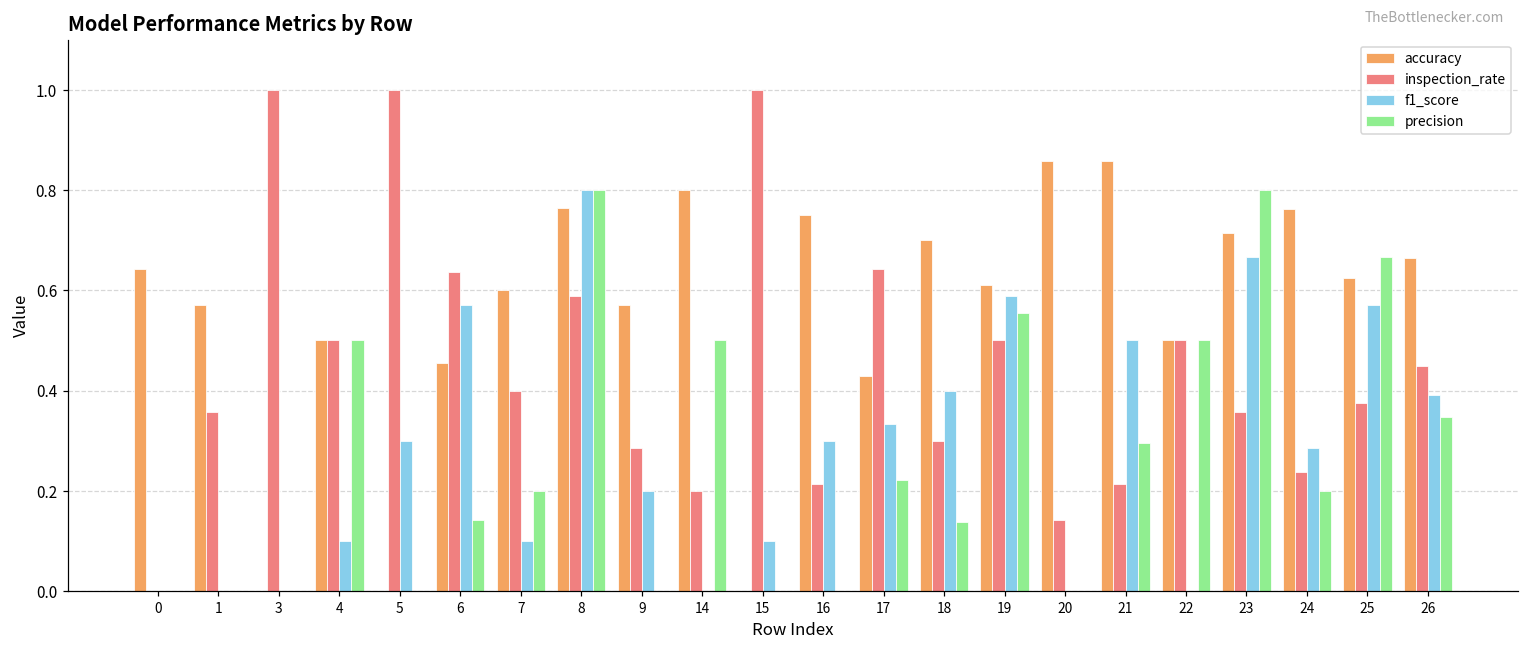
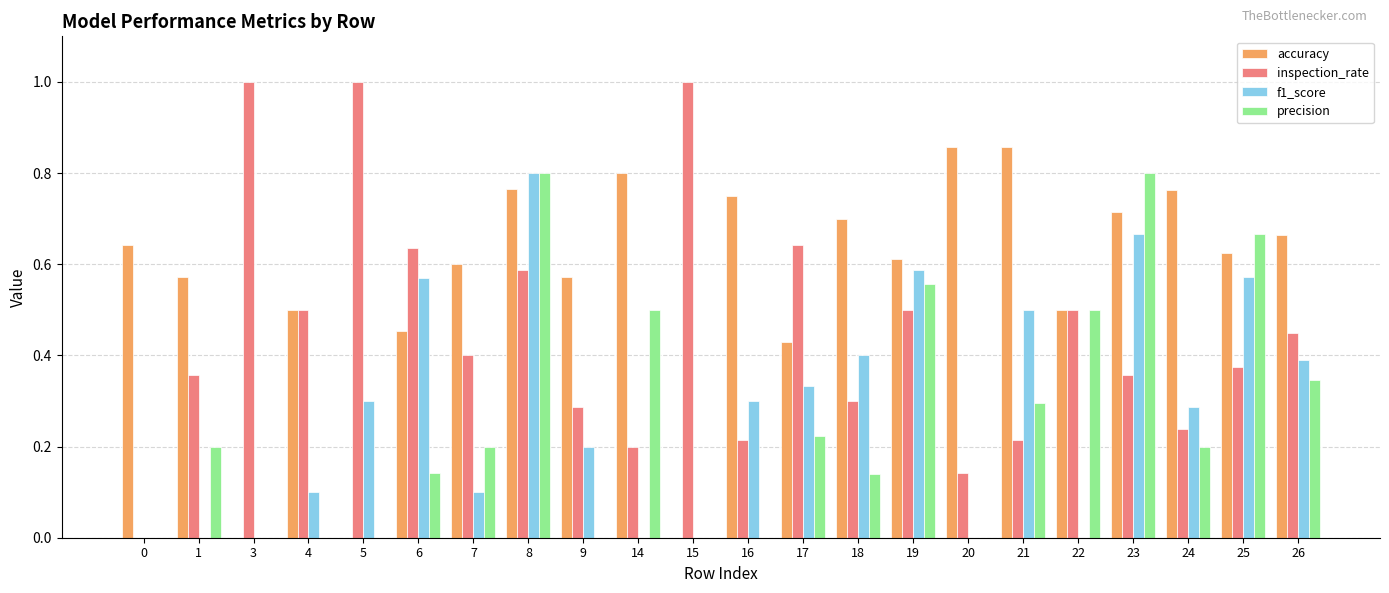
precision, 1: 0.0 -> 0.2
precision, 4: 0.5 -> 0.0
f1_score, 15: 0.1 -> 0.0
